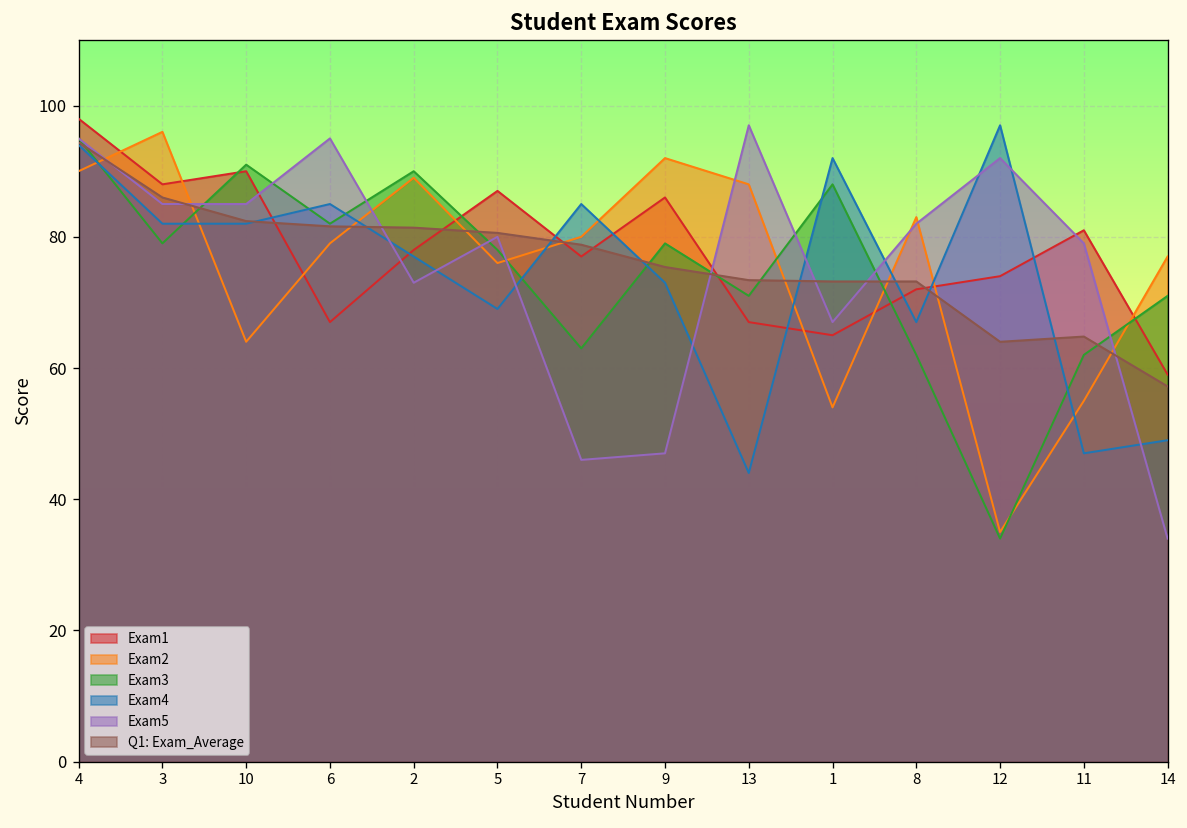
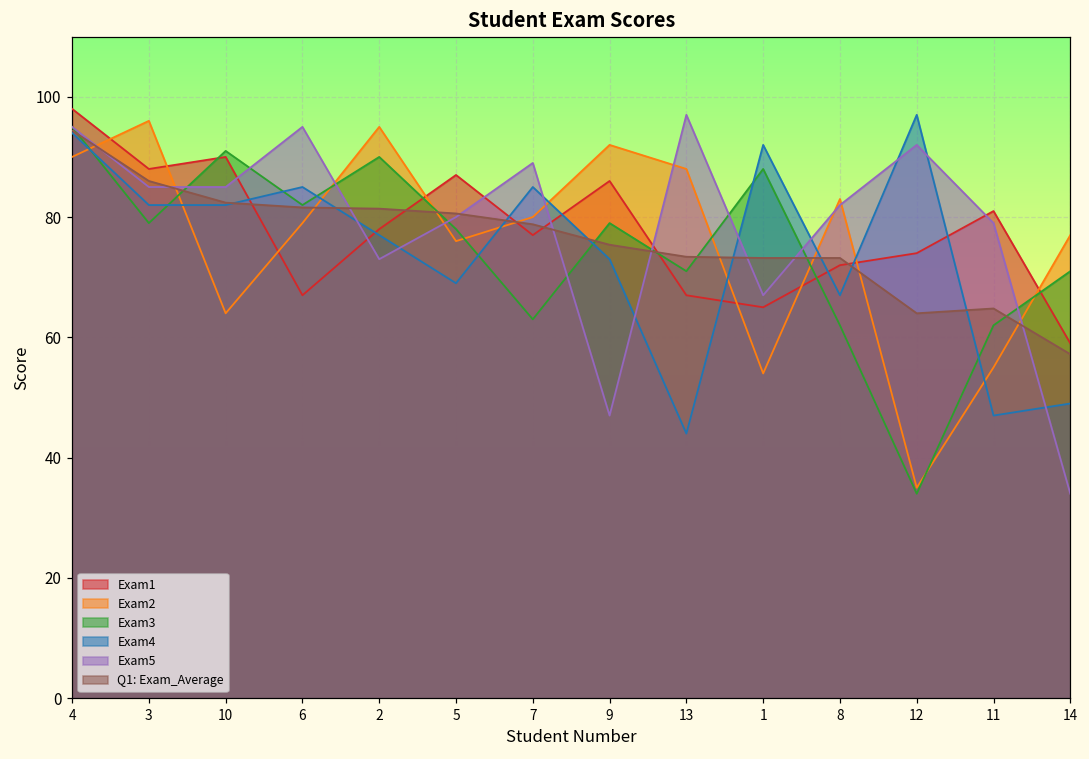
Exam2, 2: 89 -> 95
Exam5, 7: 46 -> 89
